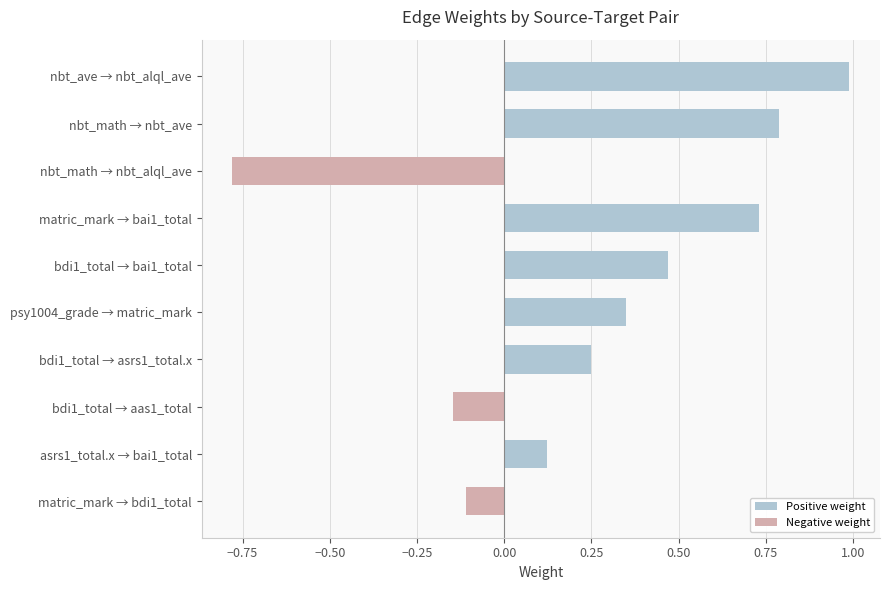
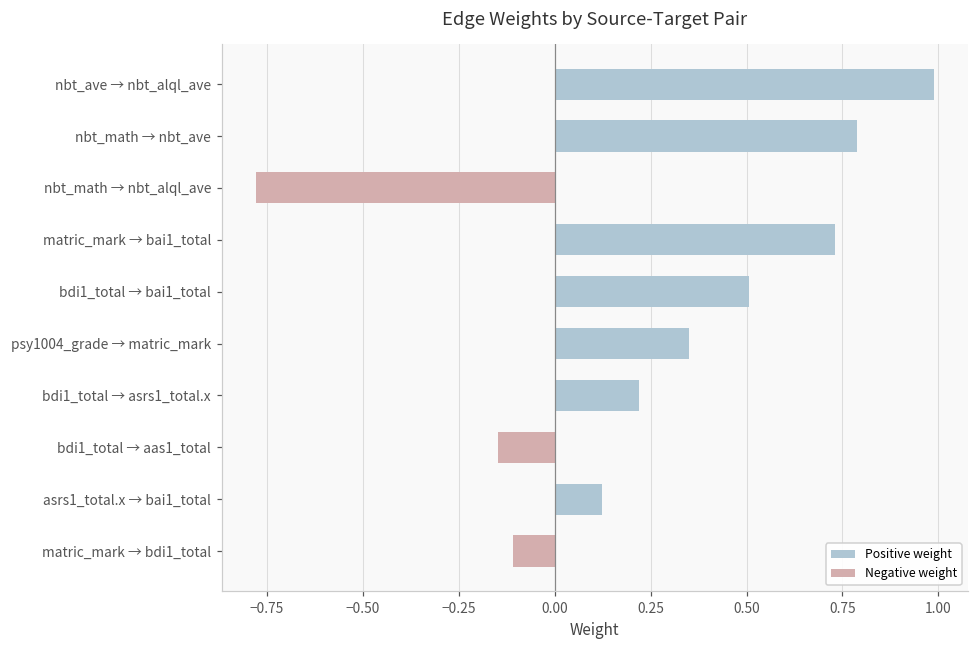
bdi1_total → bai1_total: 0.47 -> 0.51
bdi1_total → asrs1_total.x: 0.25 -> 0.22
